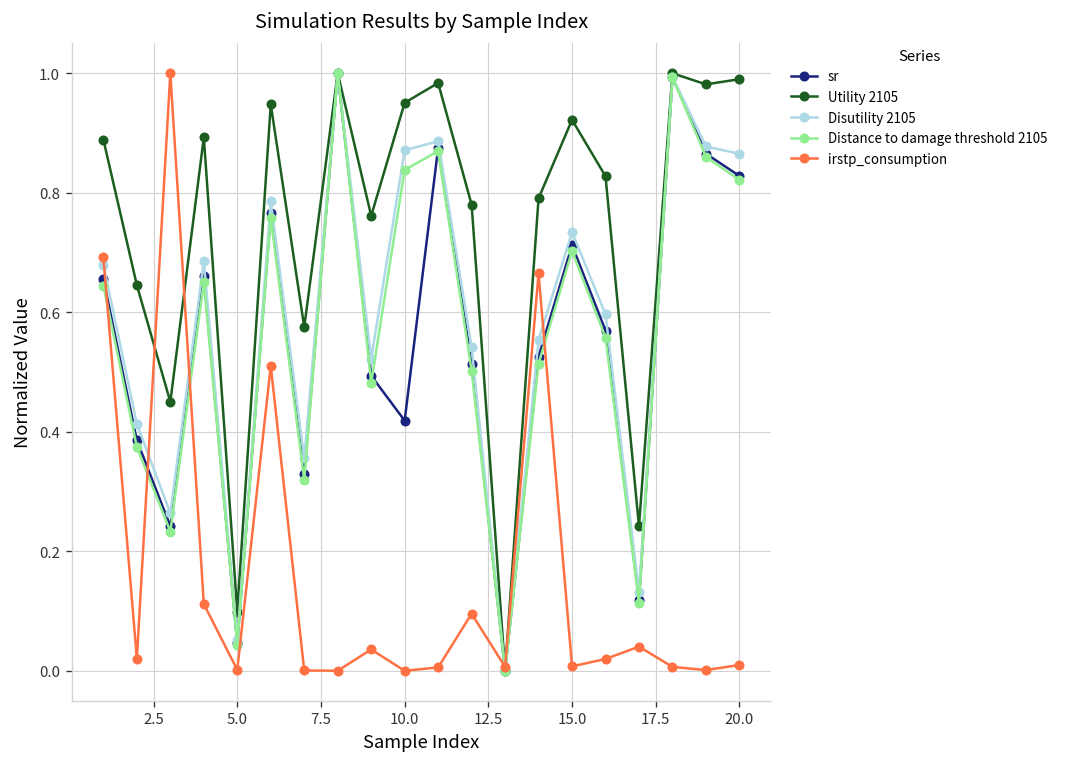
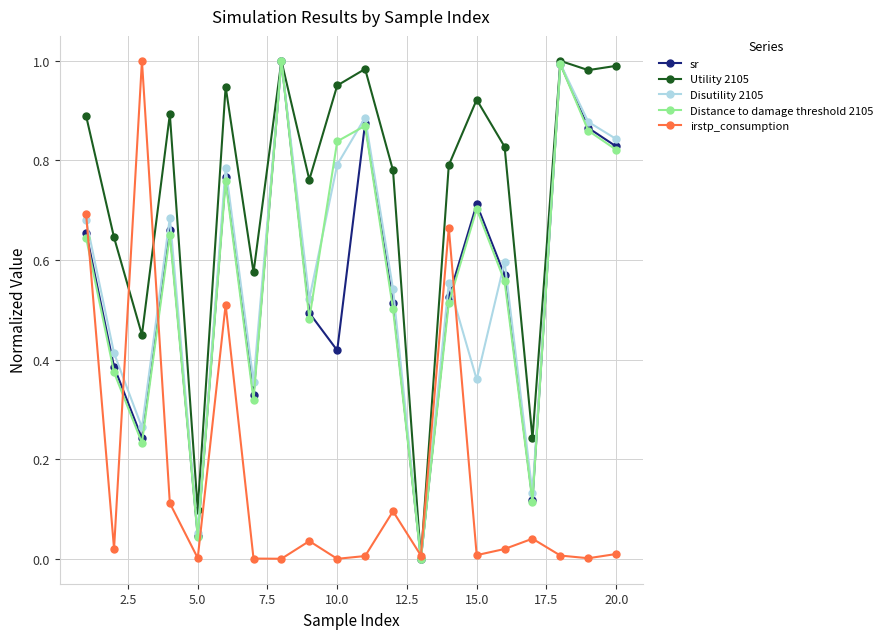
Disutility 2105, 10.0: 0.87 -> 0.79
Disutility 2105, 15.0: 0.73 -> 0.36
Disutility 2105, 20.0: 0.87 -> 0.84
